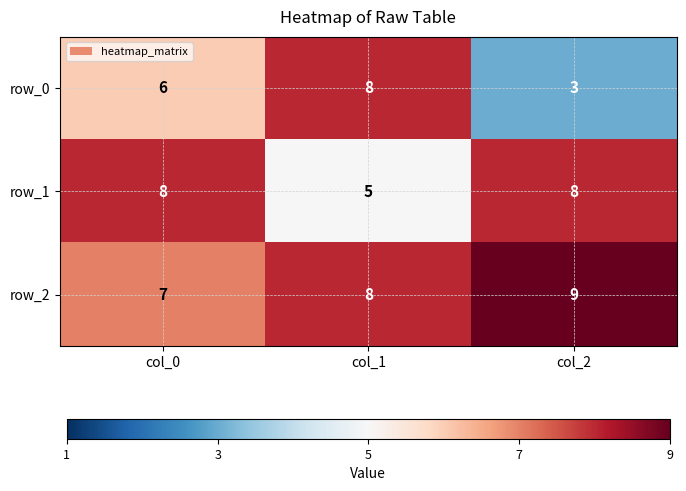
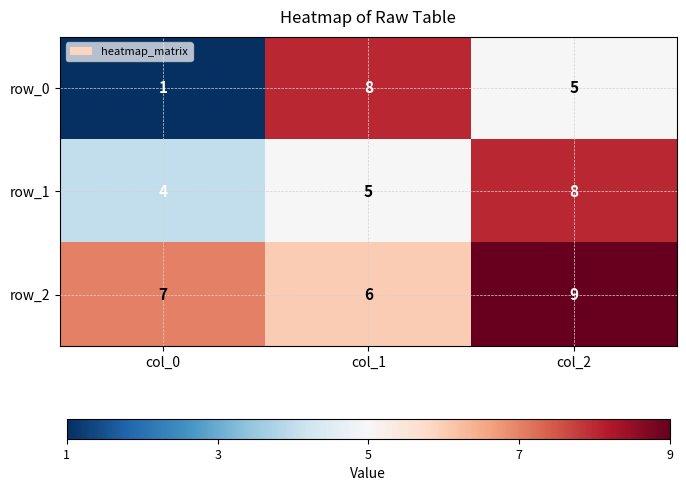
row_0, col_0: 6 -> 1
row_0, col_2: 3 -> 5
row_1, col_0: 8 -> 4
row_2, col_1: 8 -> 6
